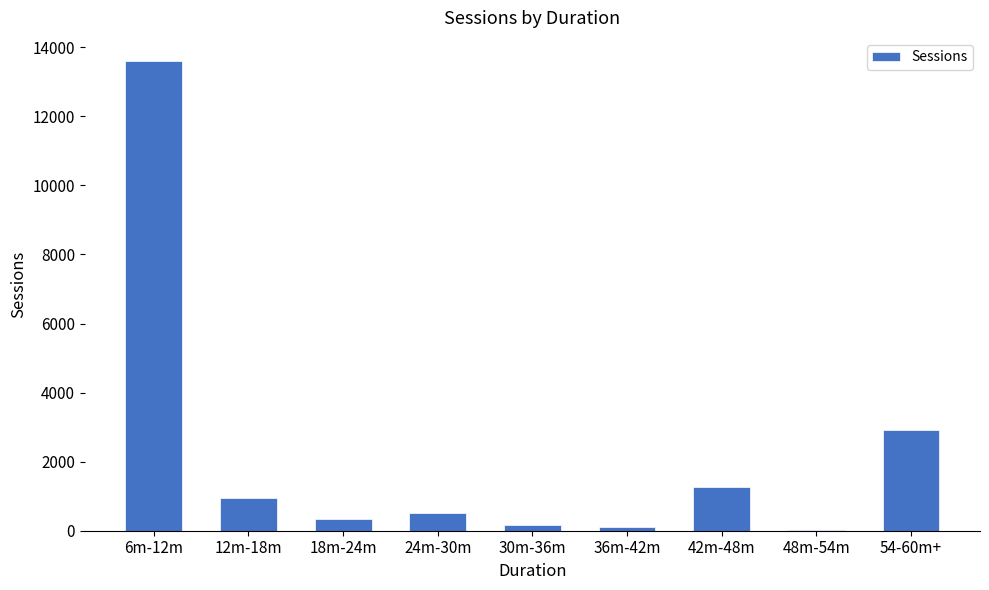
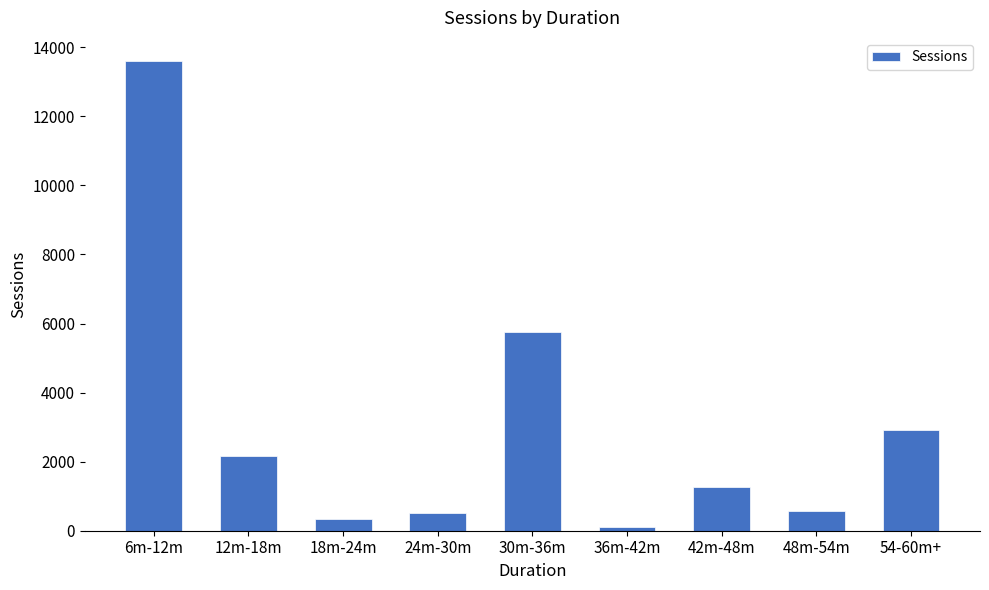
12m-18m: 900 -> 2200
30m-36m: 200 -> 5700
48m-54m: 0 -> 600
